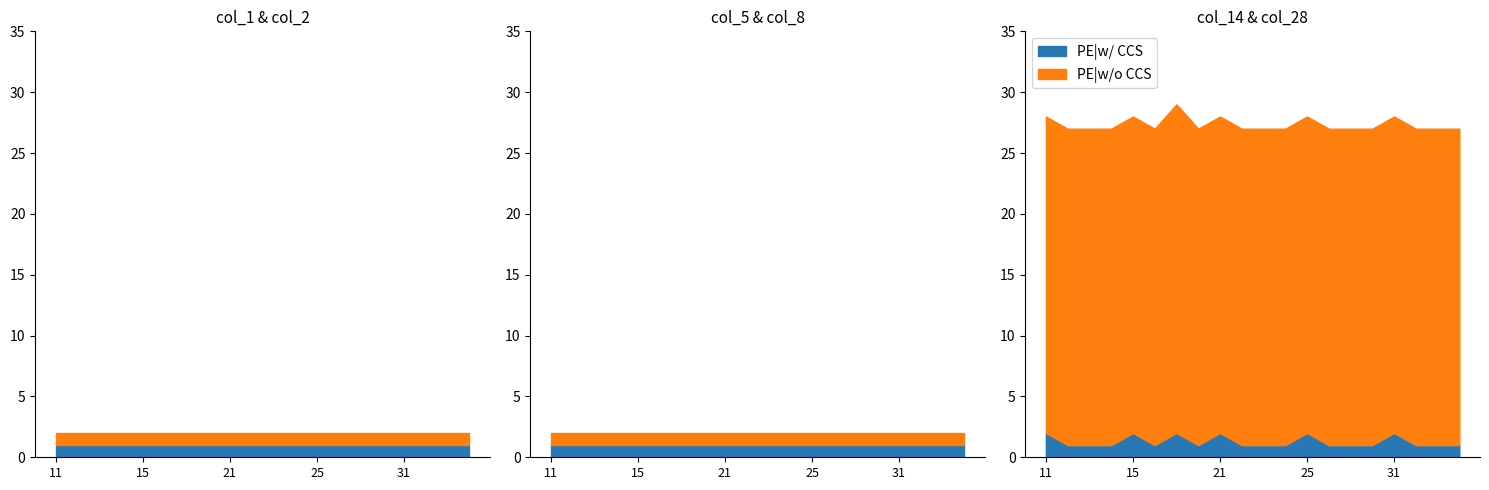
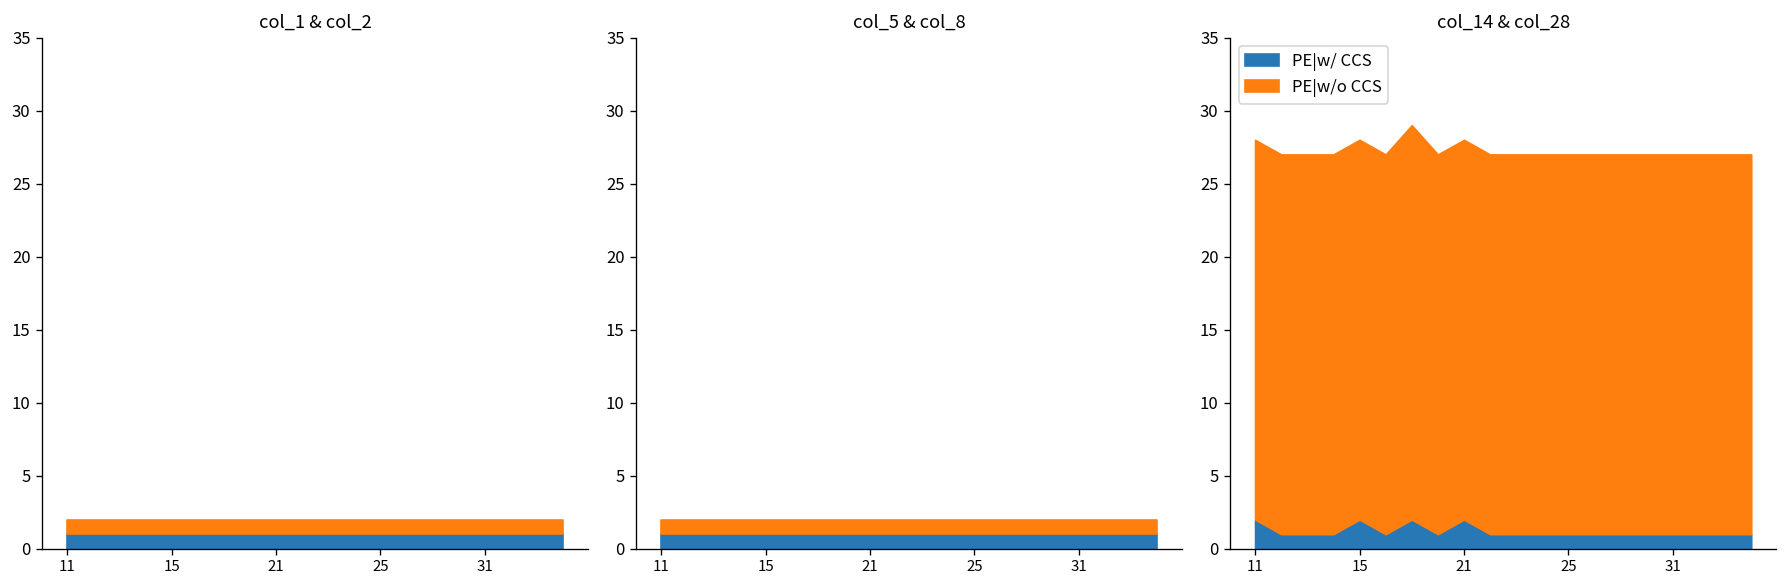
col_14 & col_28, PE|w/ CCS, 25: 2 -> 1
col_14 & col_28, PE|w/ CCS, 31: 2 -> 1
